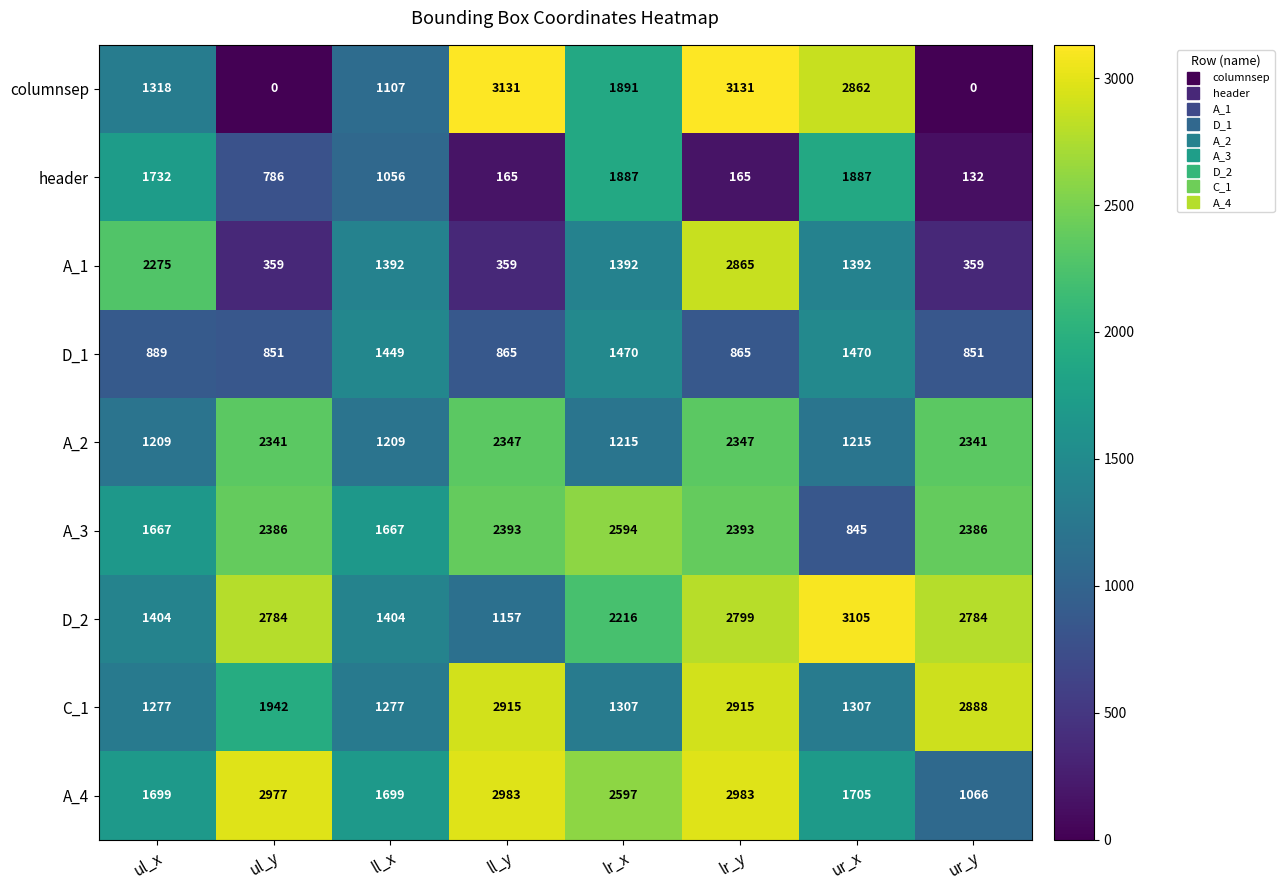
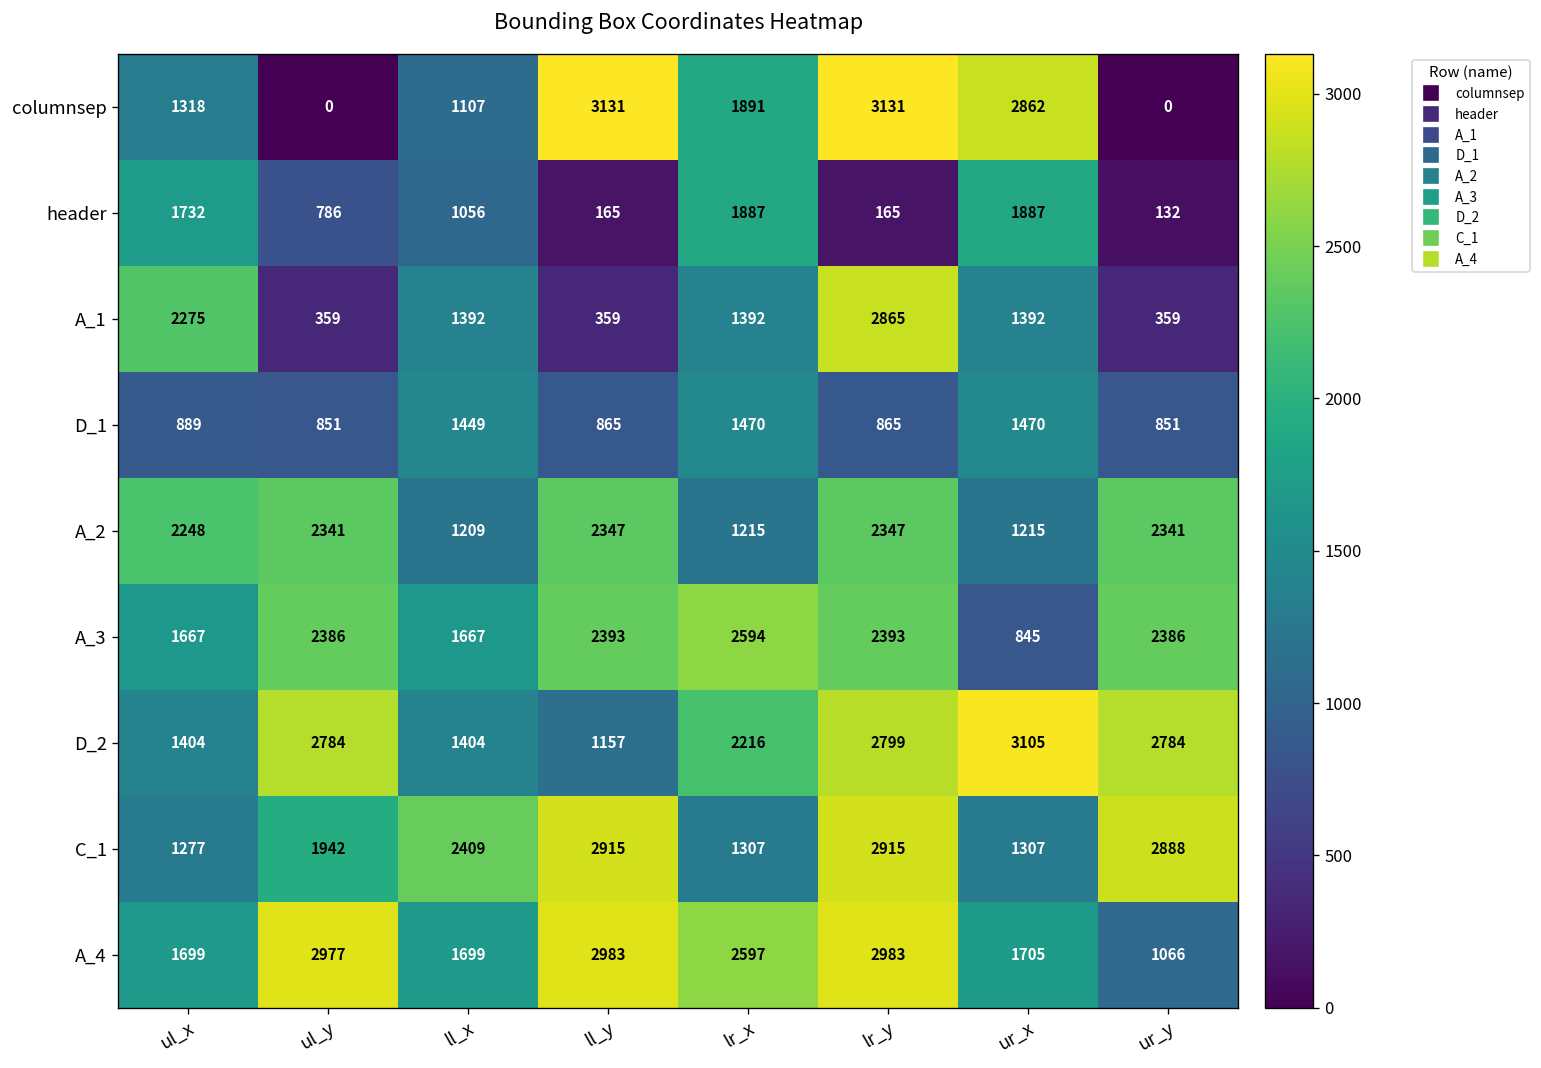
A_2, ul_x: 1209 -> 2248
C_1, ll_x: 1277 -> 2409
